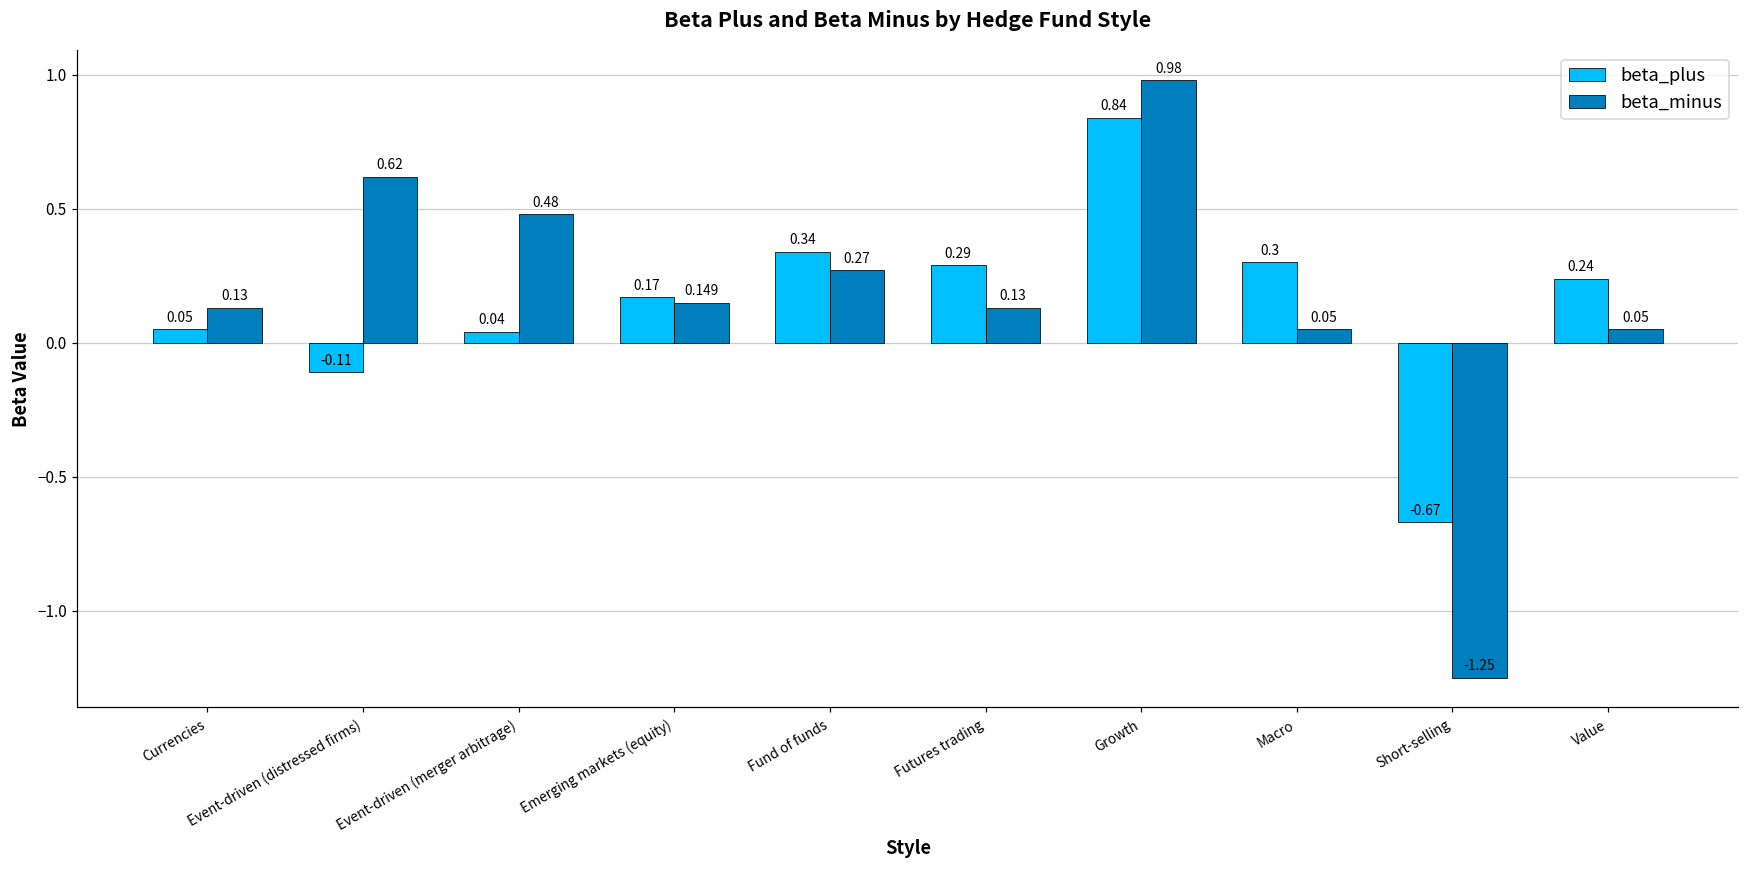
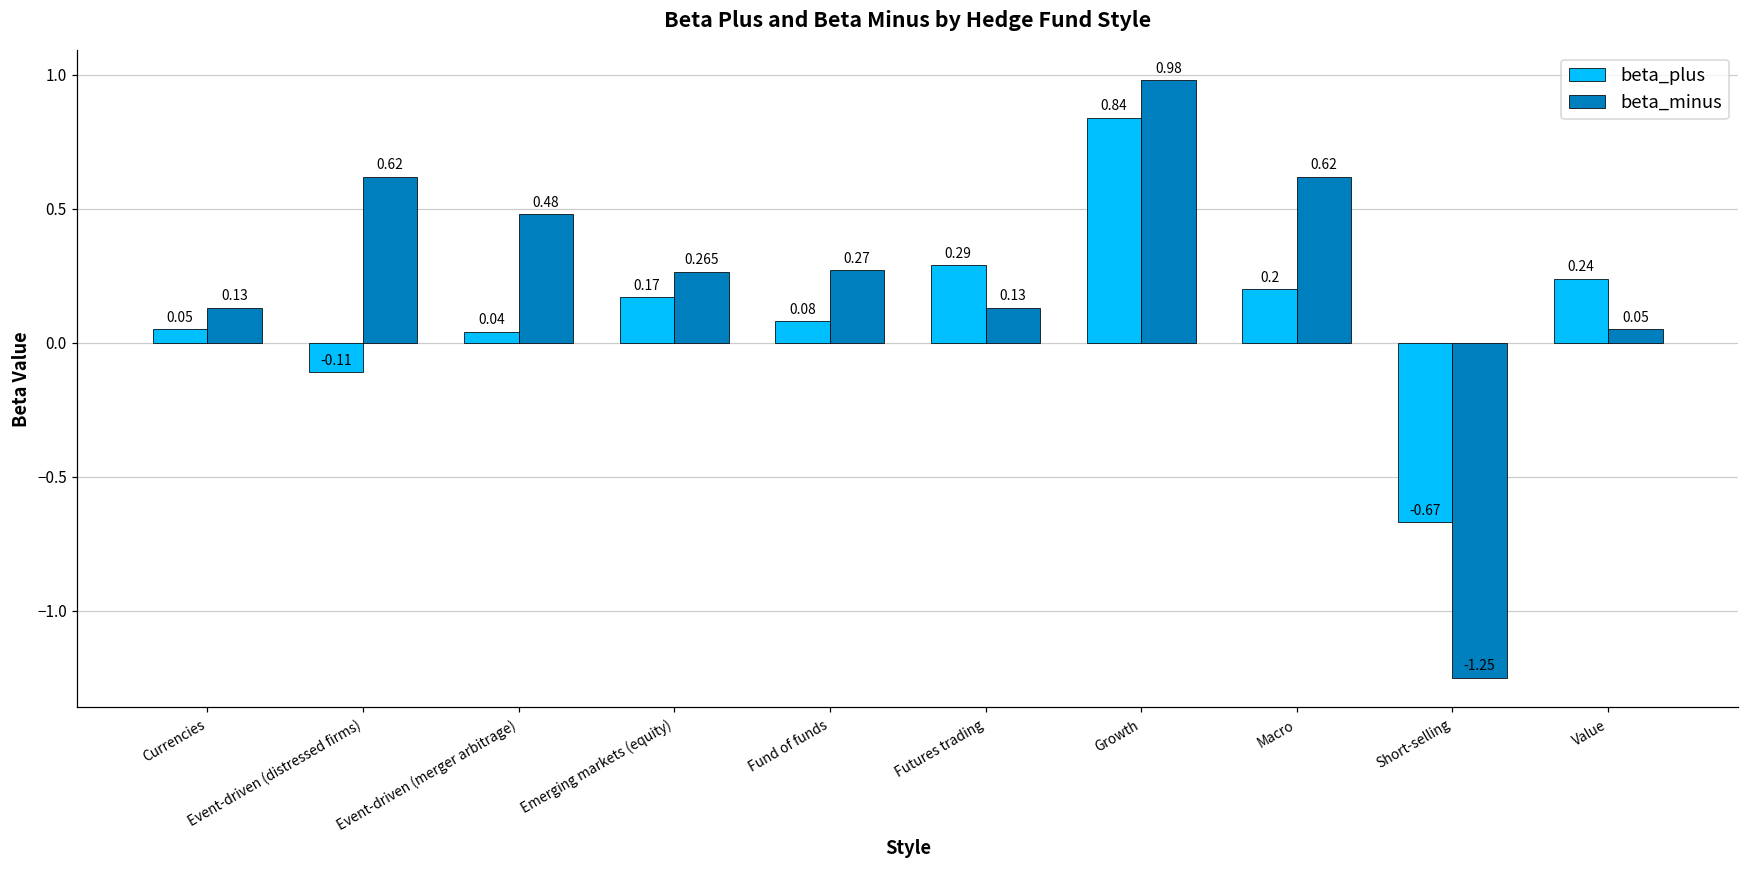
beta_minus, Emerging markets (equity): 0.149 -> 0.265
beta_plus, Fund of funds: 0.34 -> 0.08
beta_plus, Macro: 0.3 -> 0.2
beta_minus, Macro: 0.05 -> 0.62
